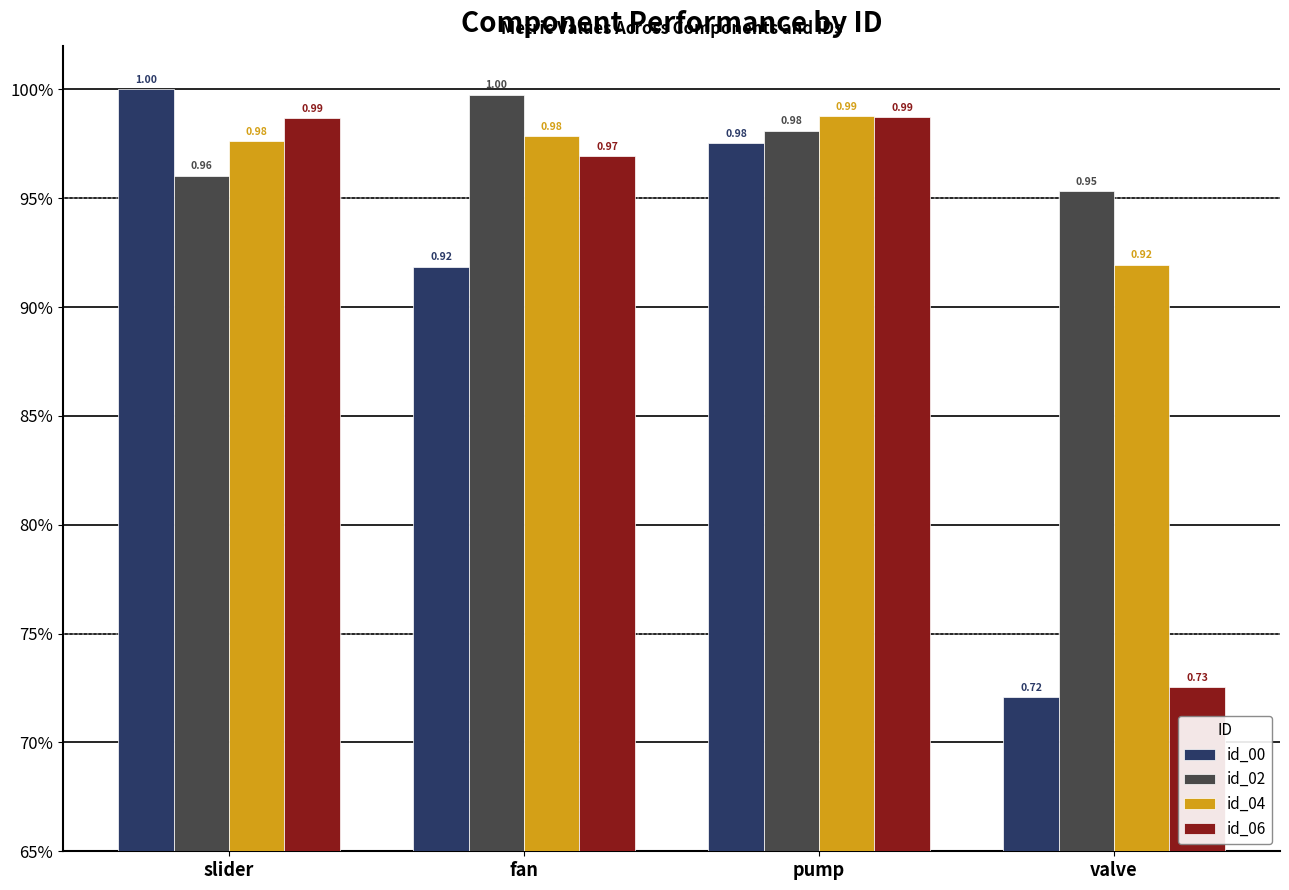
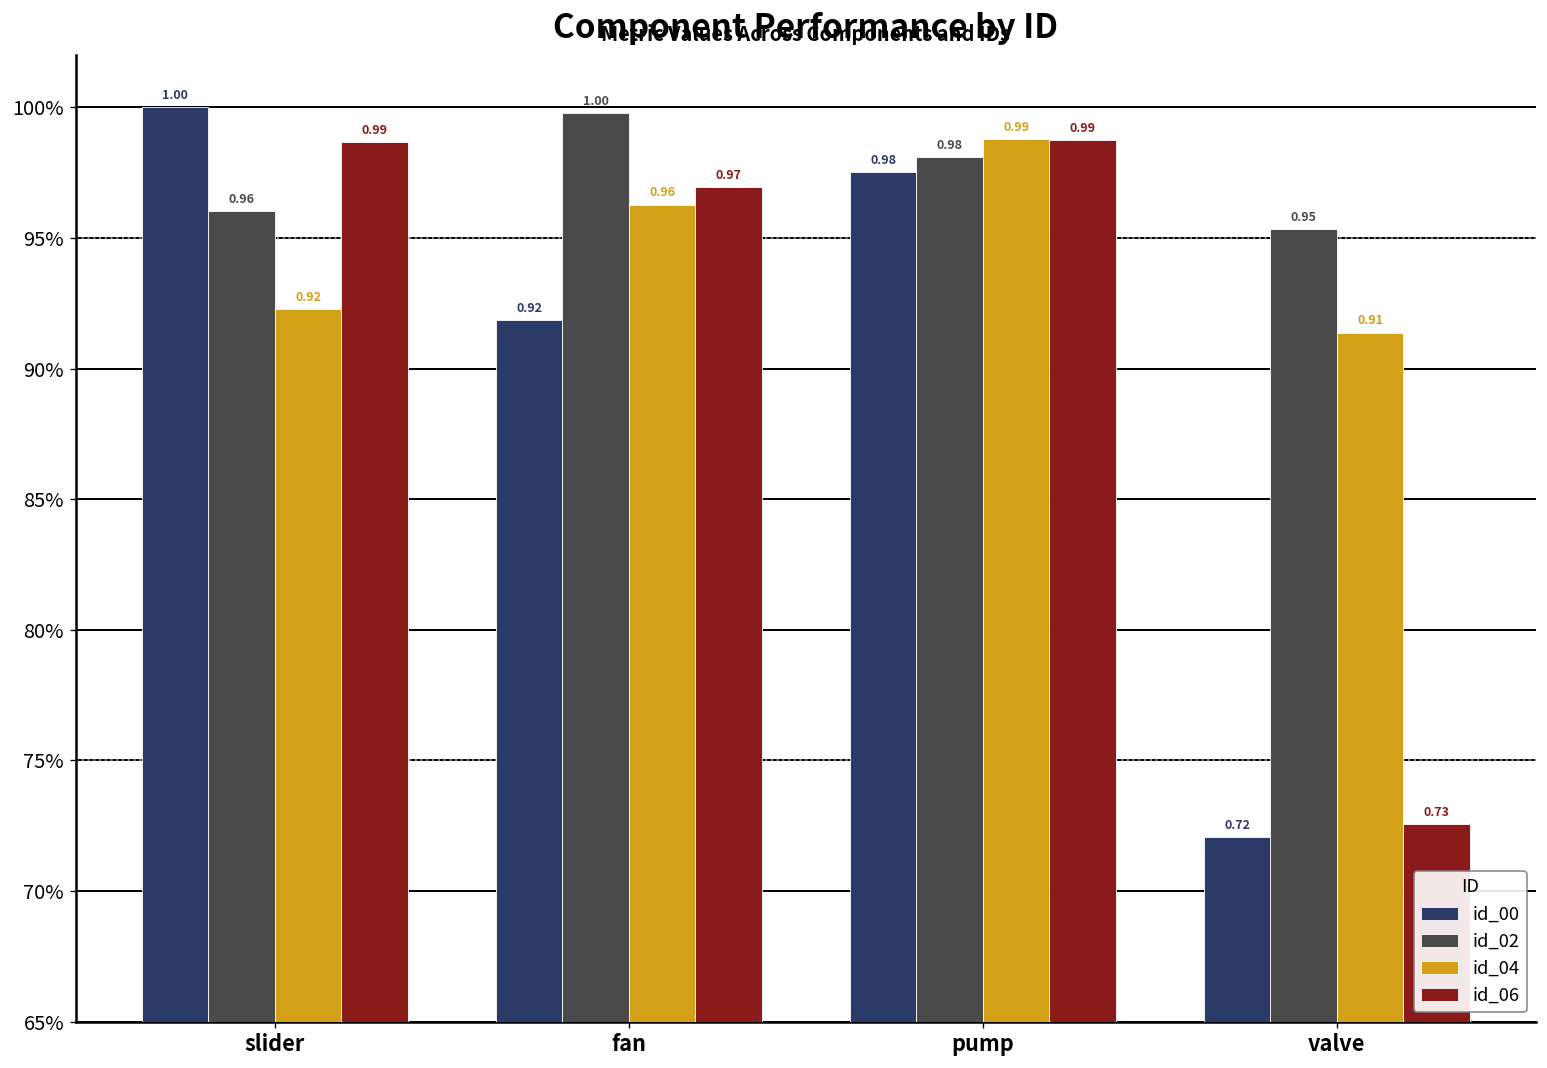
id_04, slider: 0.98 -> 0.92
id_04, fan: 0.98 -> 0.96
id_04, valve: 0.92 -> 0.91
